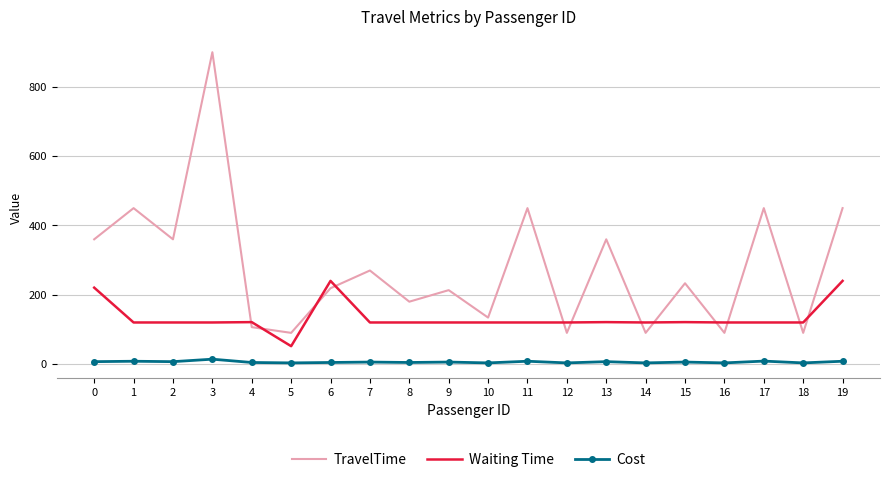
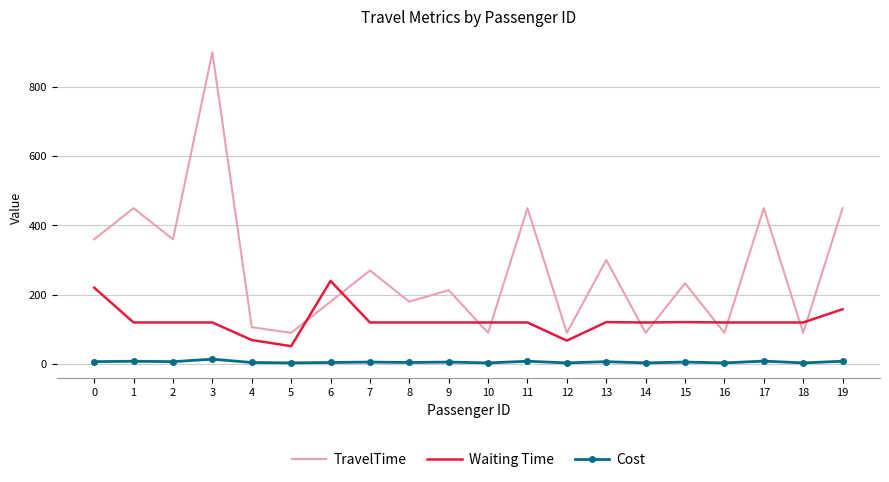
Waiting Time, 4: 120 -> 70
TravelTime, 6: 220 -> 180
TravelTime, 10: 130 -> 90
Waiting Time, 12: 120 -> 70
TravelTime, 13: 360 -> 300
Waiting Time, 19: 240 -> 160
